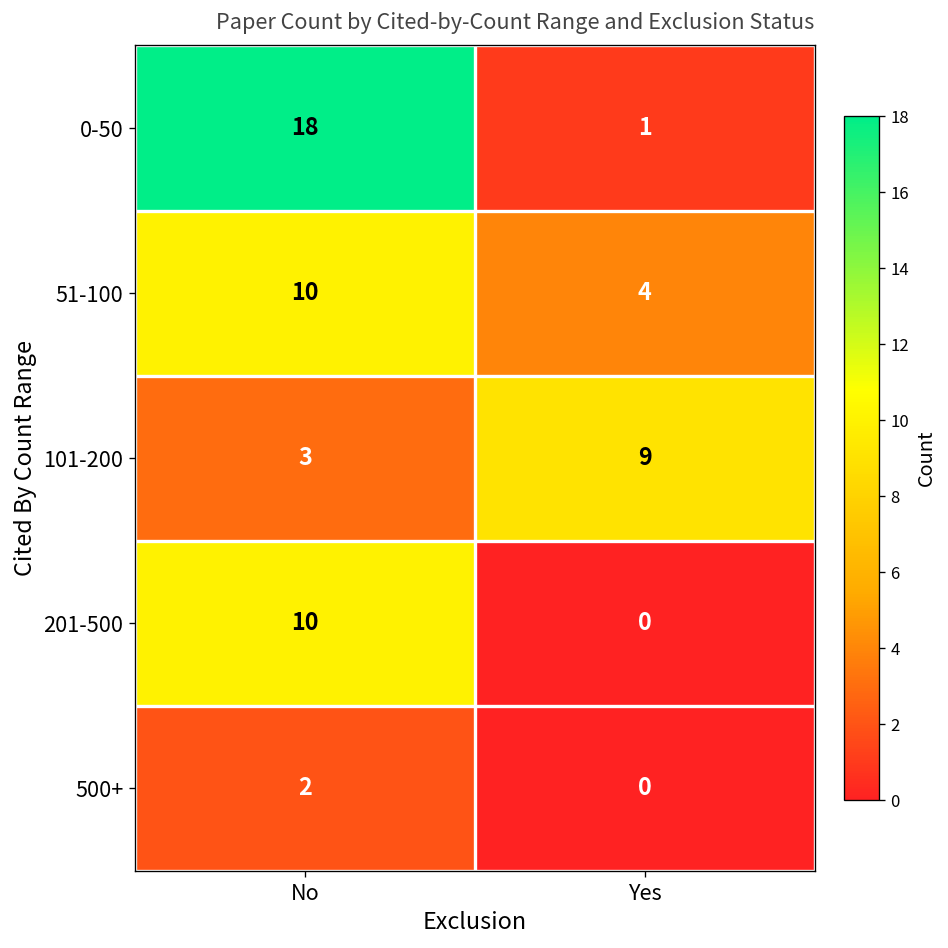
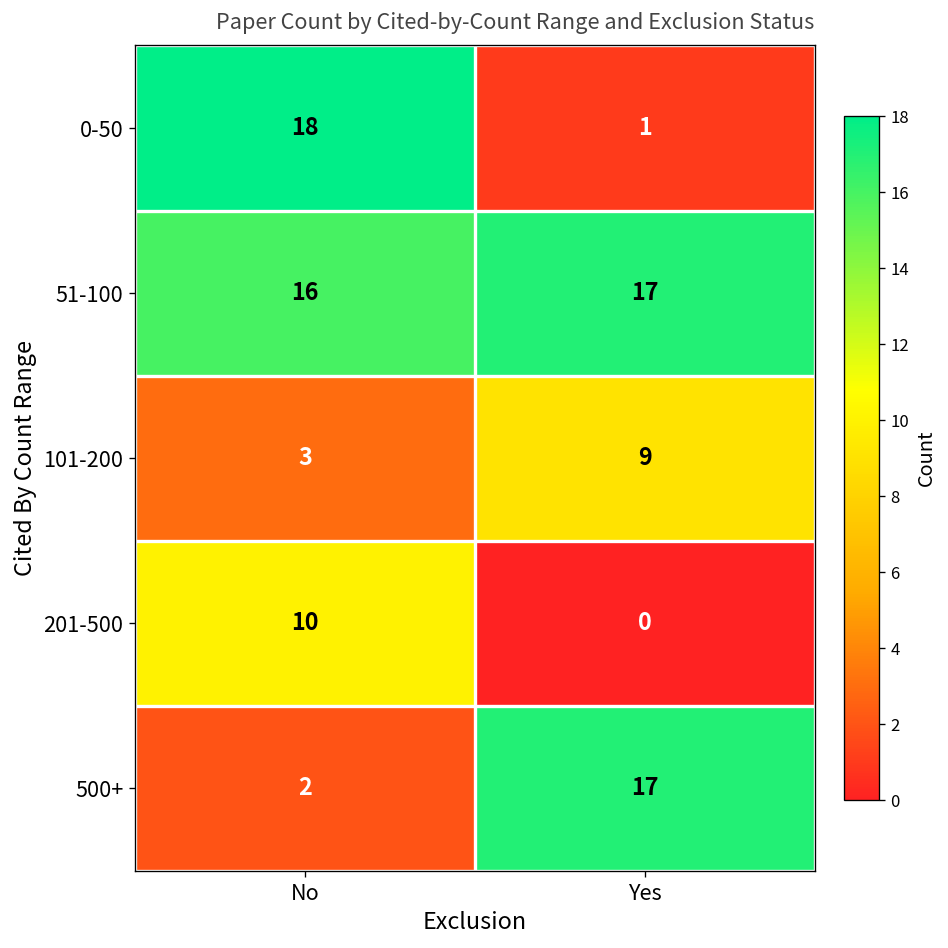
51-100, No: 10 -> 16
51-100, Yes: 4 -> 17
500+, Yes: 0 -> 17
